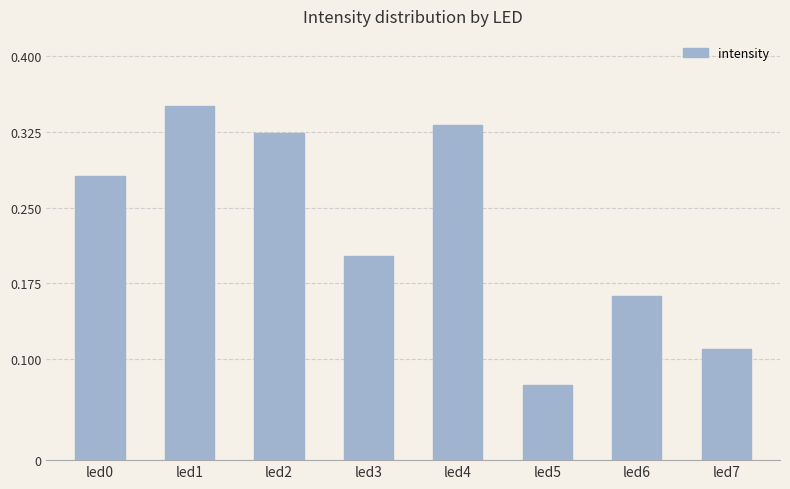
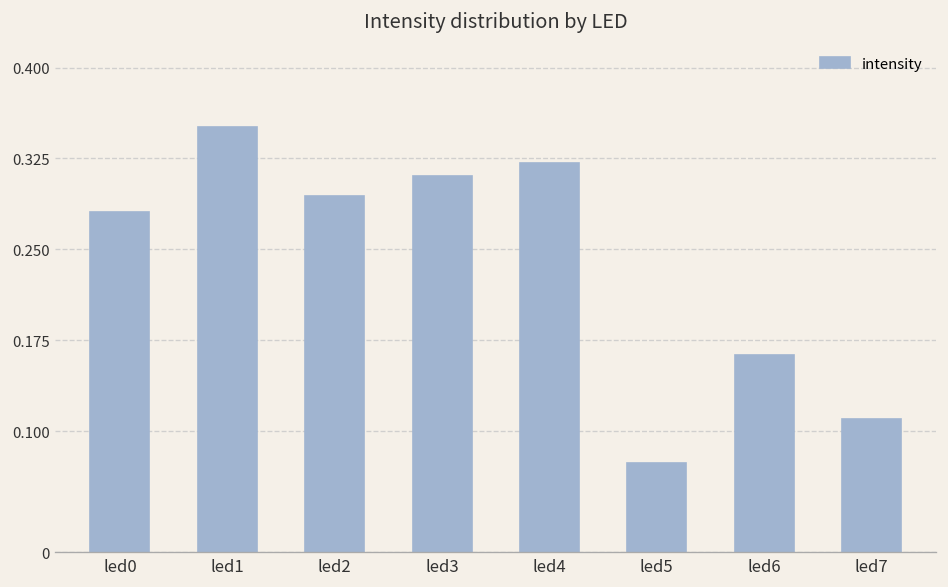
led2: 0.324 -> 0.294
led3: 0.203 -> 0.310
led4: 0.331 -> 0.321
